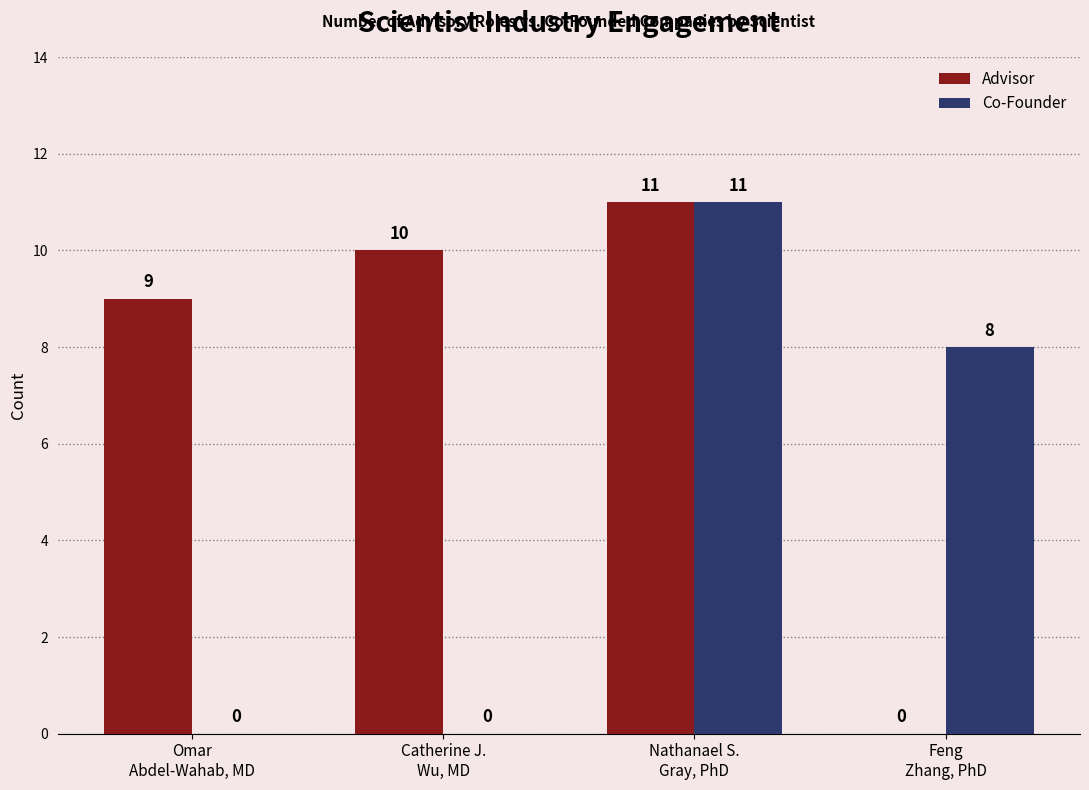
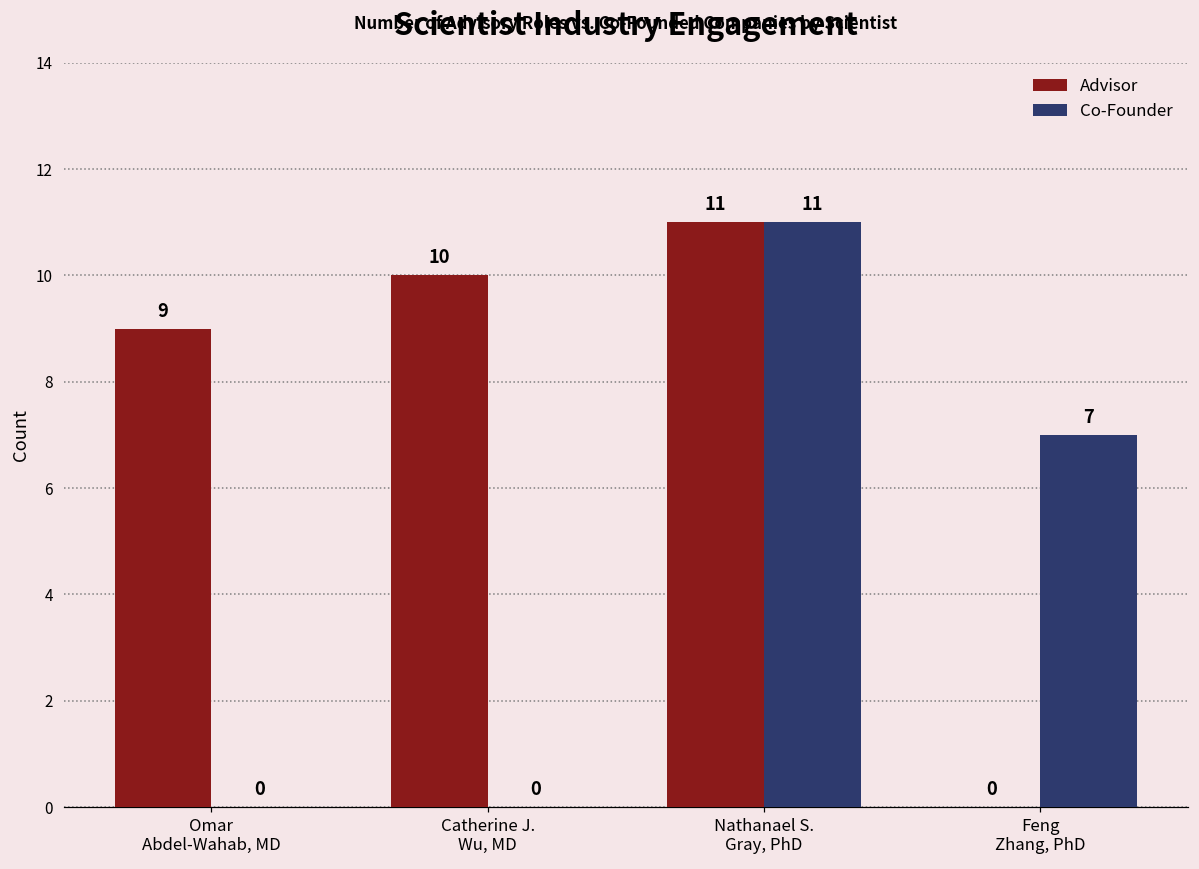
Co-Founder, Feng Zhang, PhD: 8 -> 7
